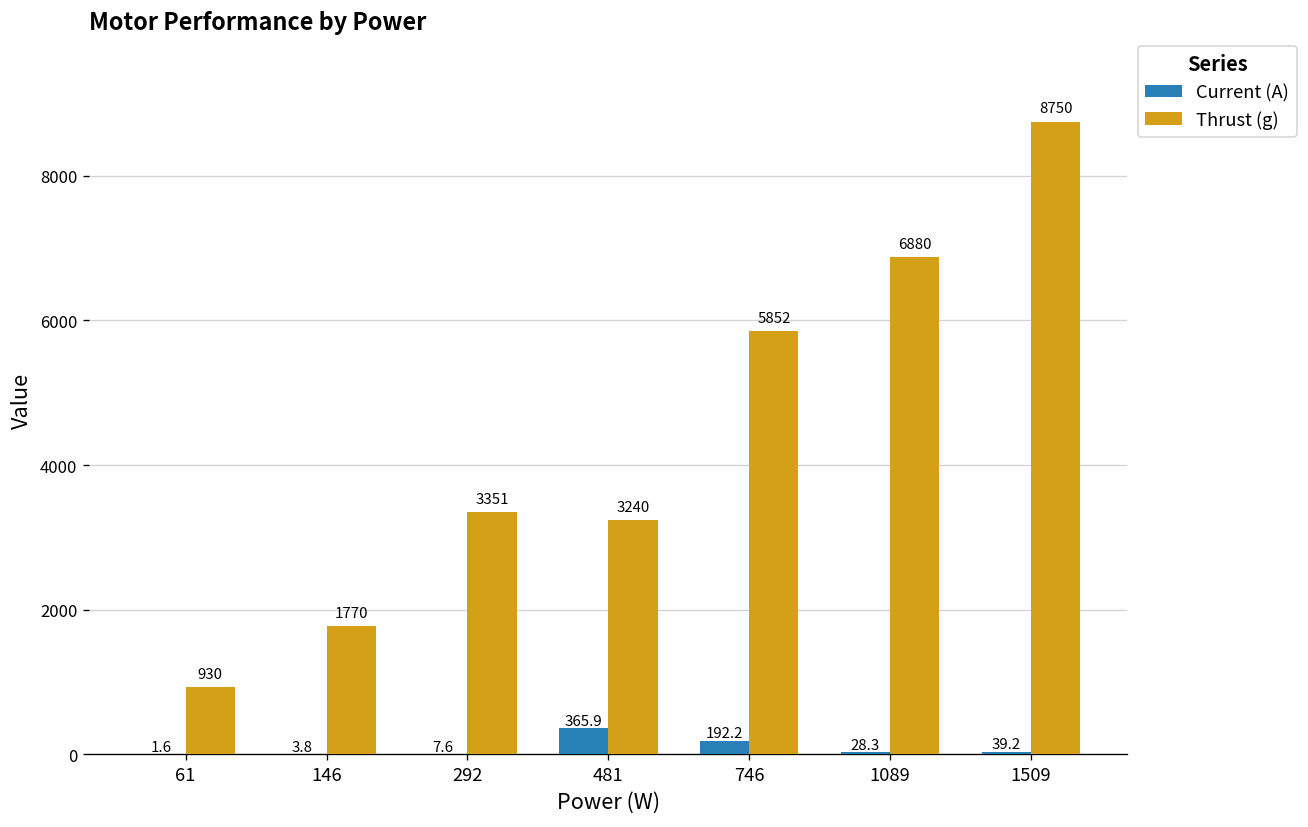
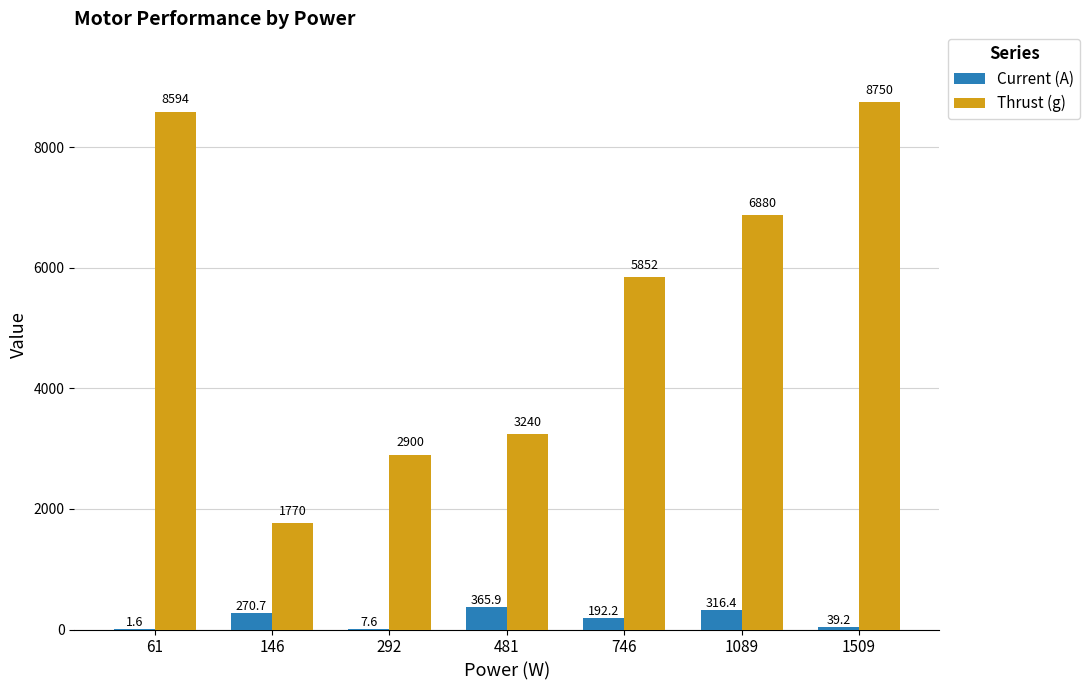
Thrust (g), 61: 930 -> 8594
Current (A), 146: 3.8 -> 270.7
Thrust (g), 292: 3351 -> 2900
Current (A), 1089: 28.3 -> 316.4
